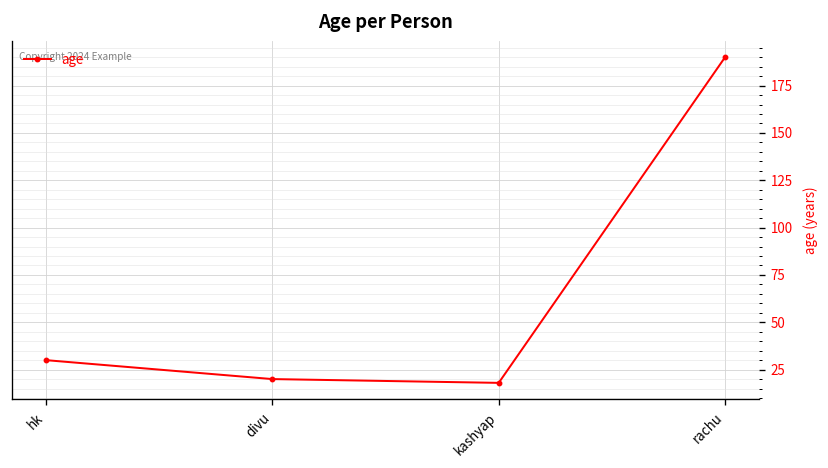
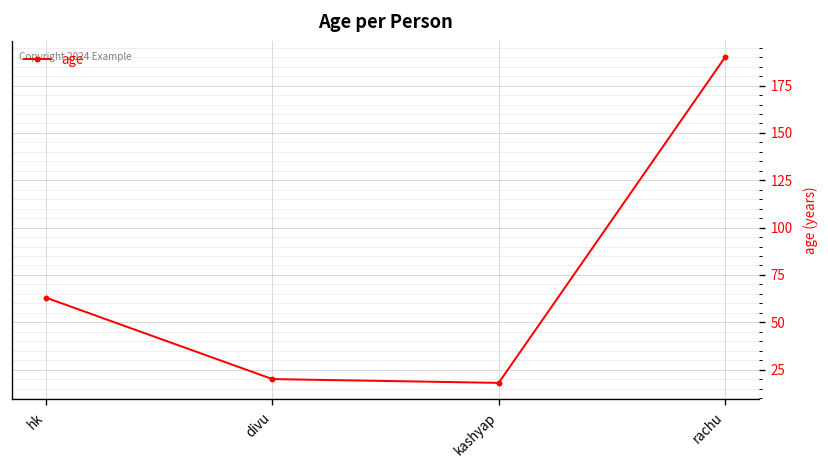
hk: 30 -> 63
